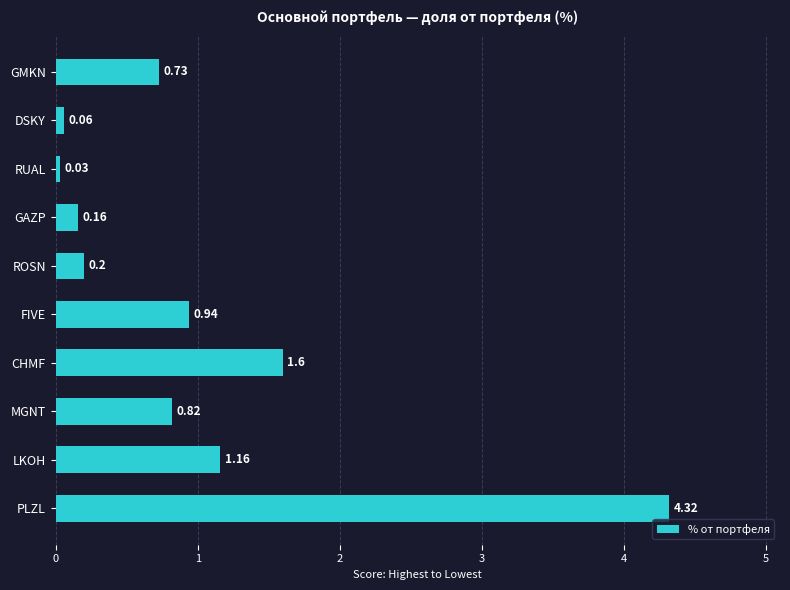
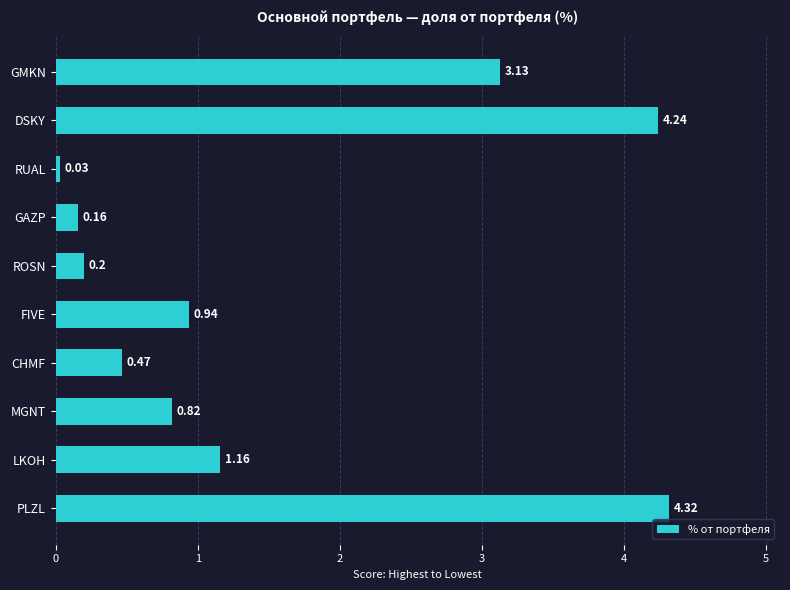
GMKN: 0.73 -> 3.13
DSKY: 0.06 -> 4.24
CHMF: 1.6 -> 0.47
